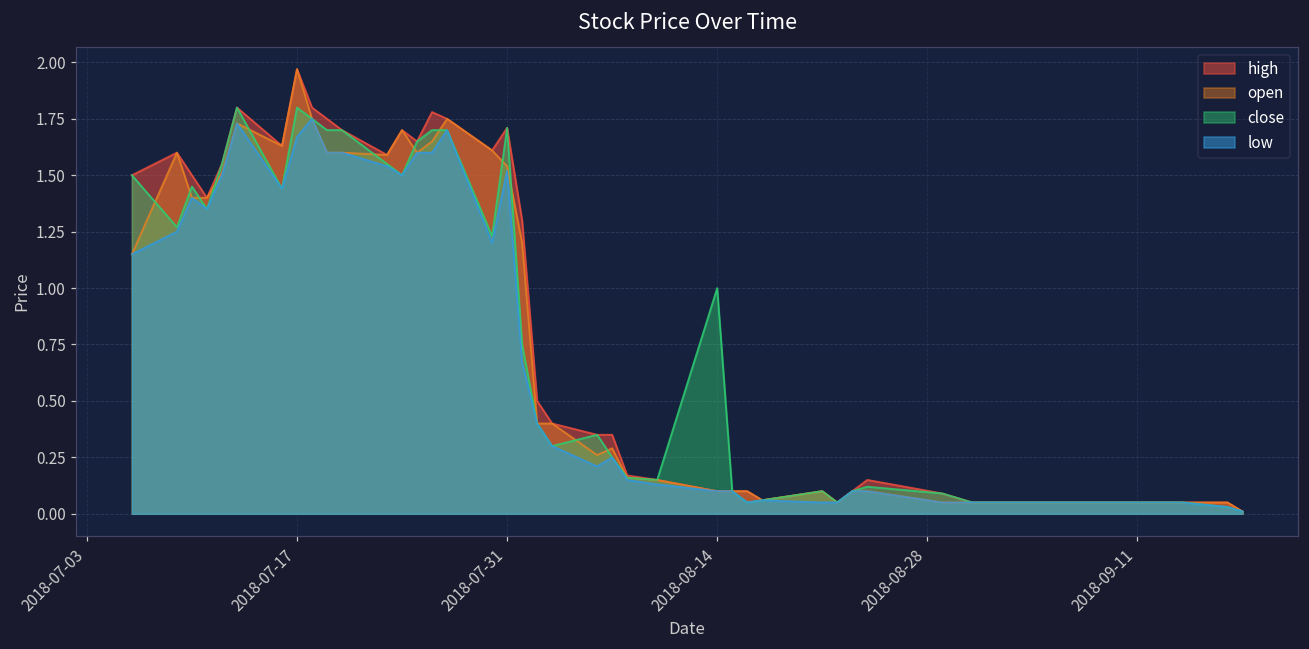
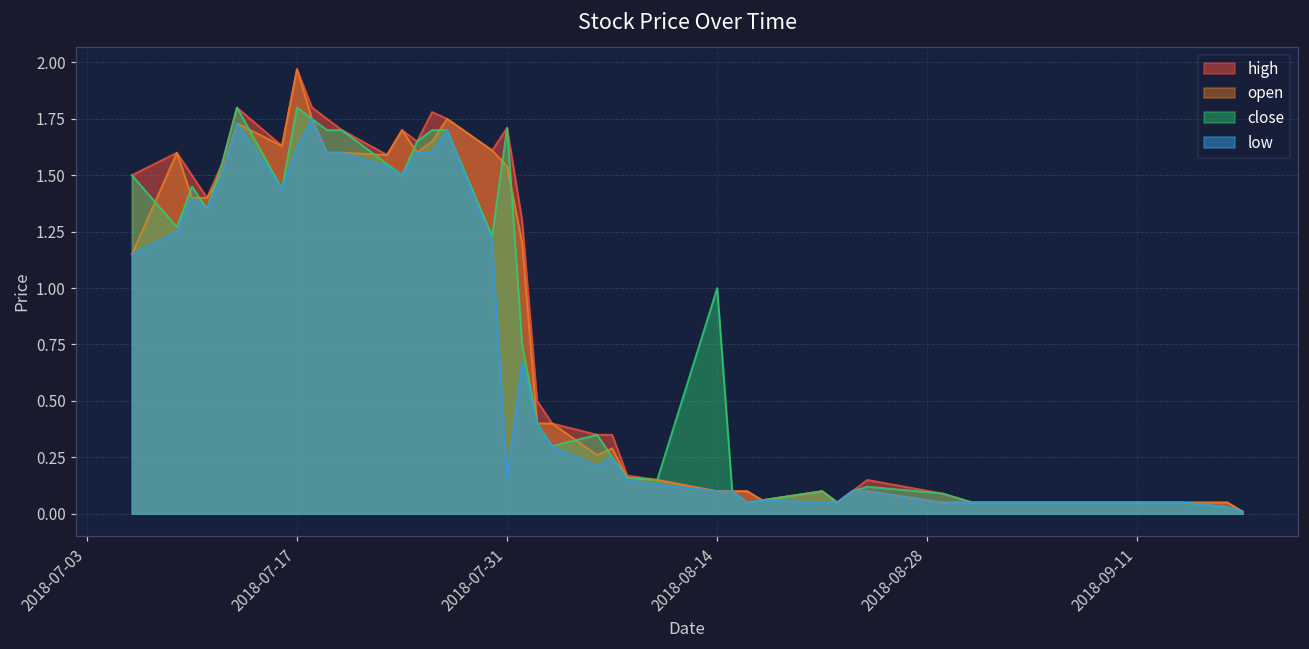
low, 2018-07-17: 1.67 -> 1.62
low, 2018-07-31: 1.52 -> 0.16
